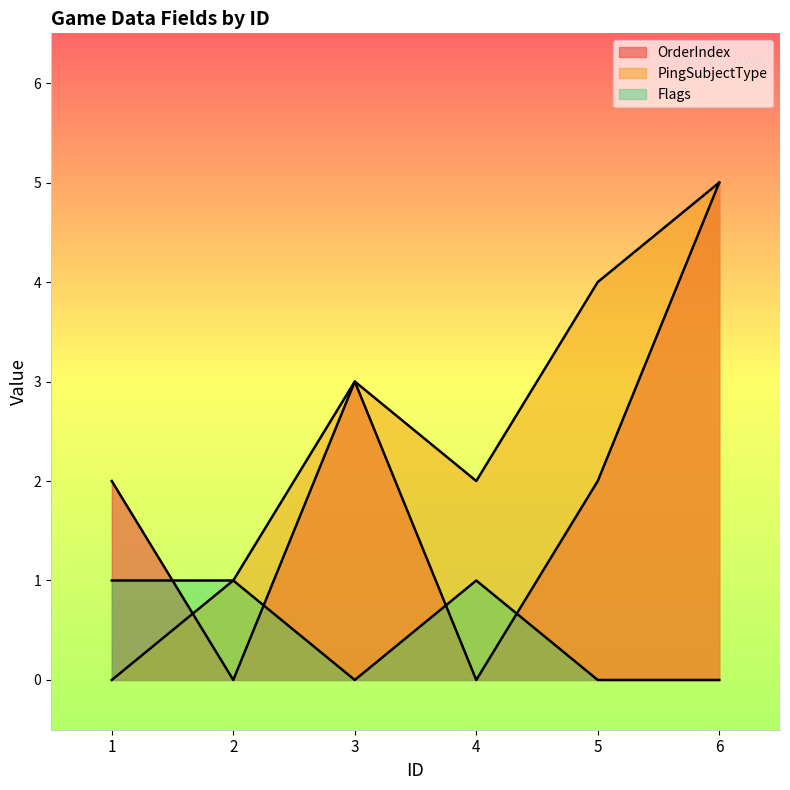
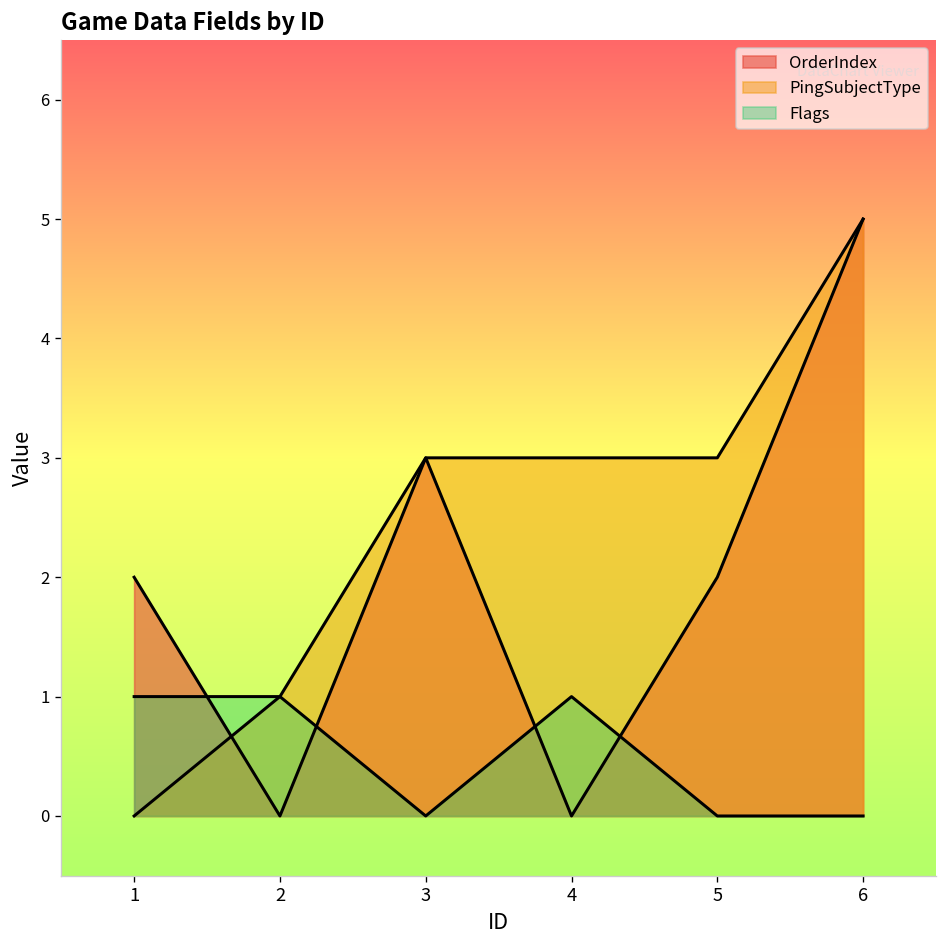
PingSubjectType, 4: 2 -> 3
PingSubjectType, 5: 4 -> 3
